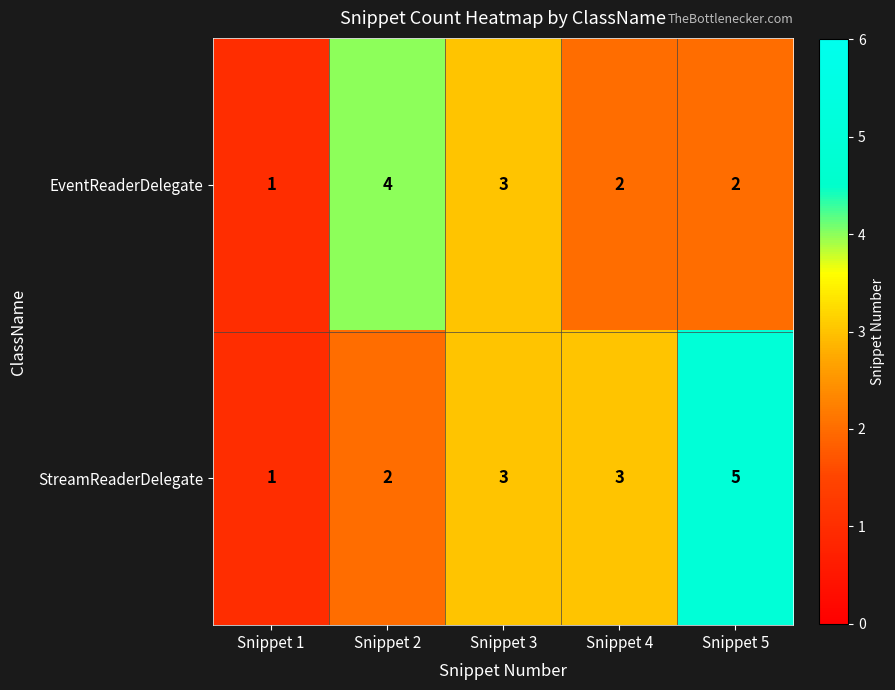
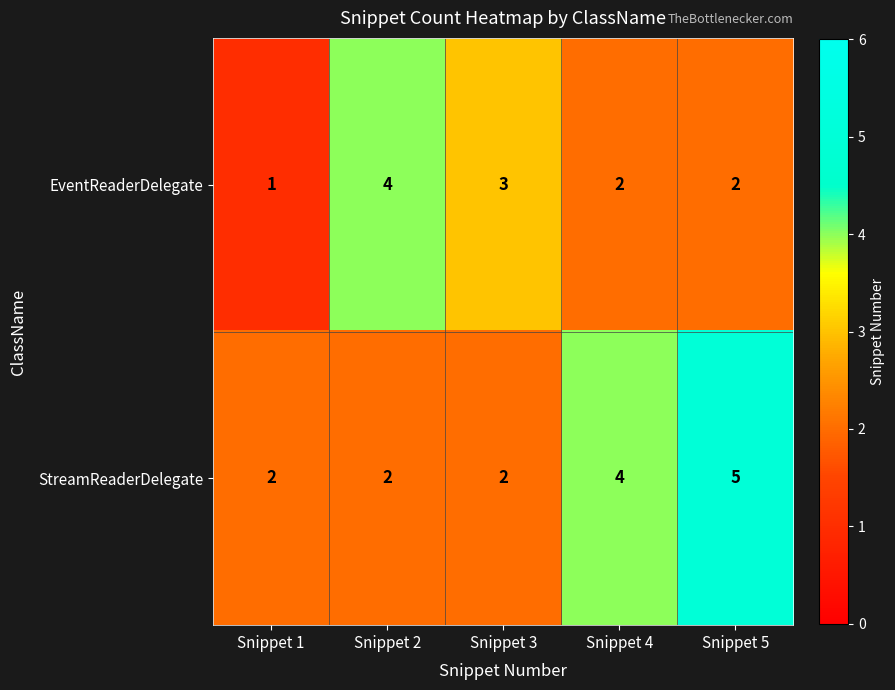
StreamReaderDelegate, Snippet 1: 1 -> 2
StreamReaderDelegate, Snippet 3: 3 -> 2
StreamReaderDelegate, Snippet 4: 3 -> 4
